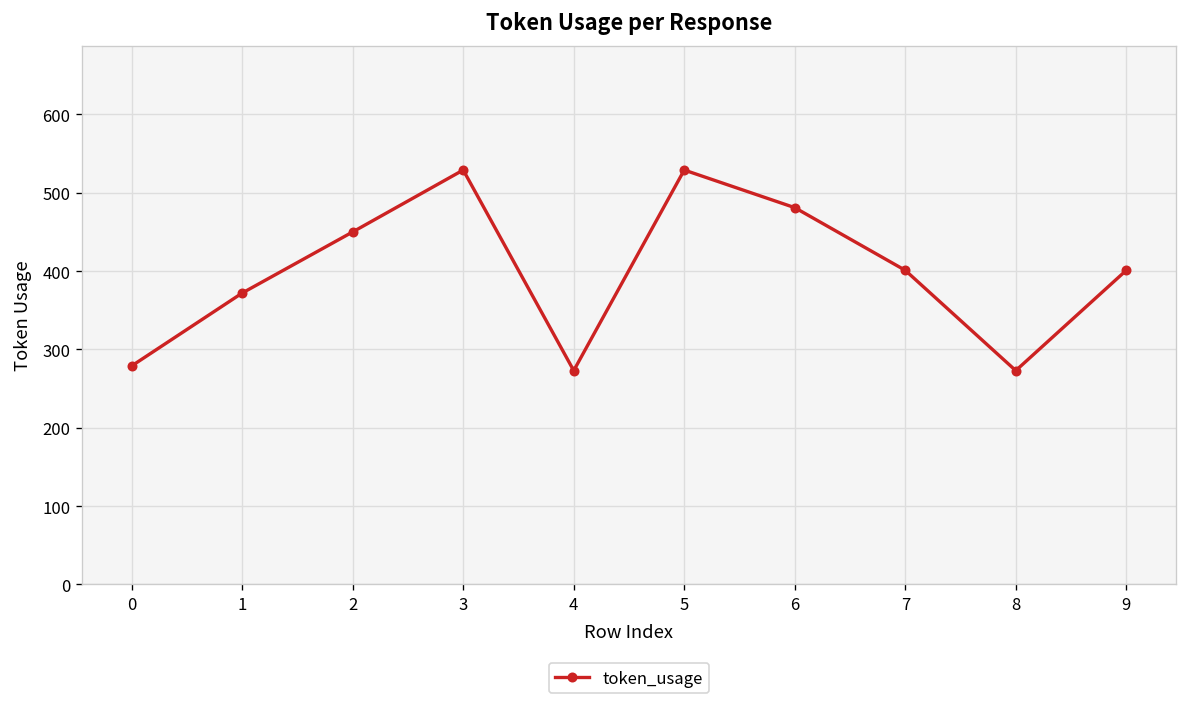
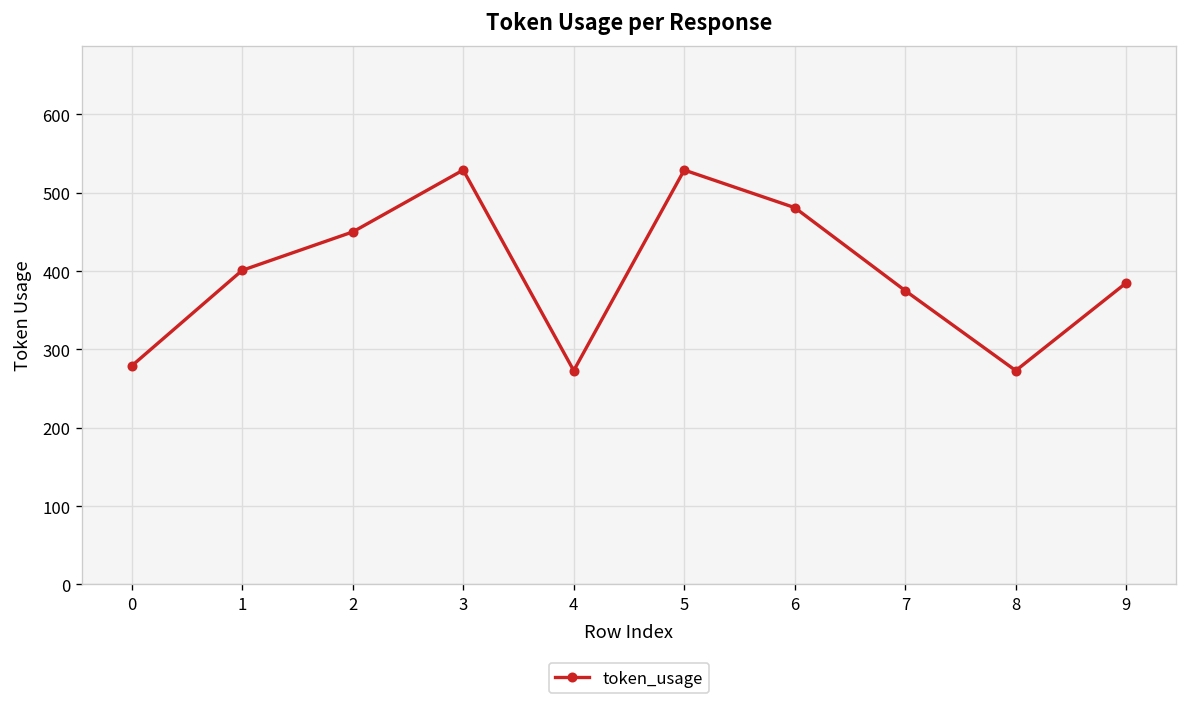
1: 370 -> 400
7: 400 -> 380
9: 400 -> 390
